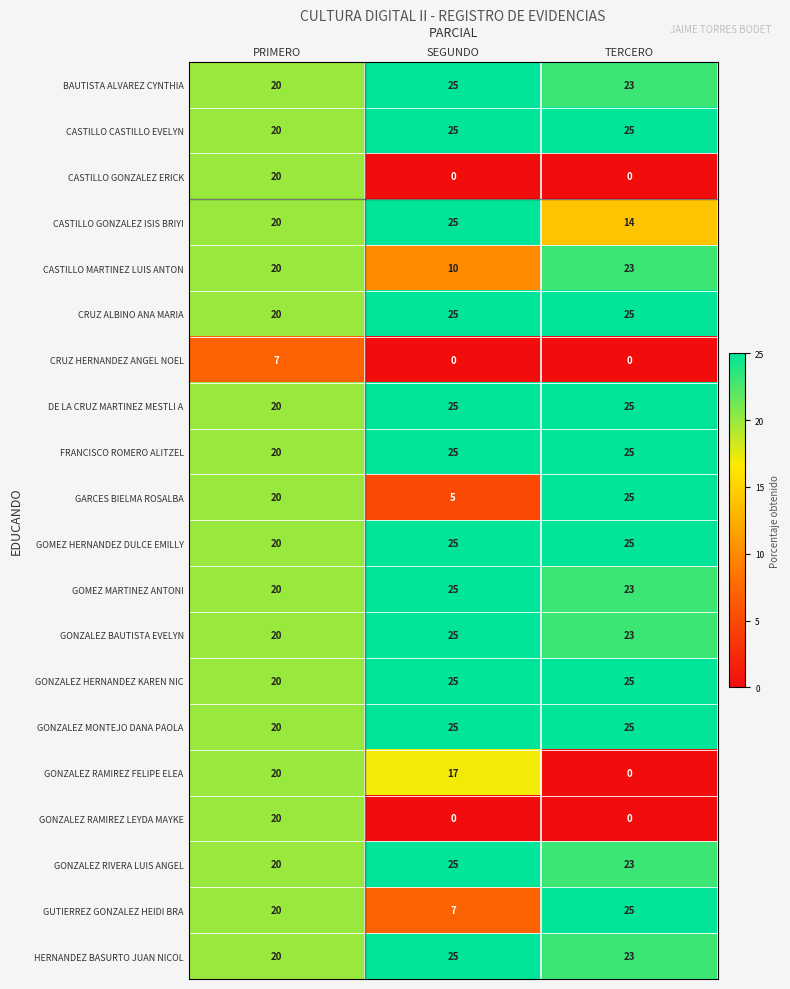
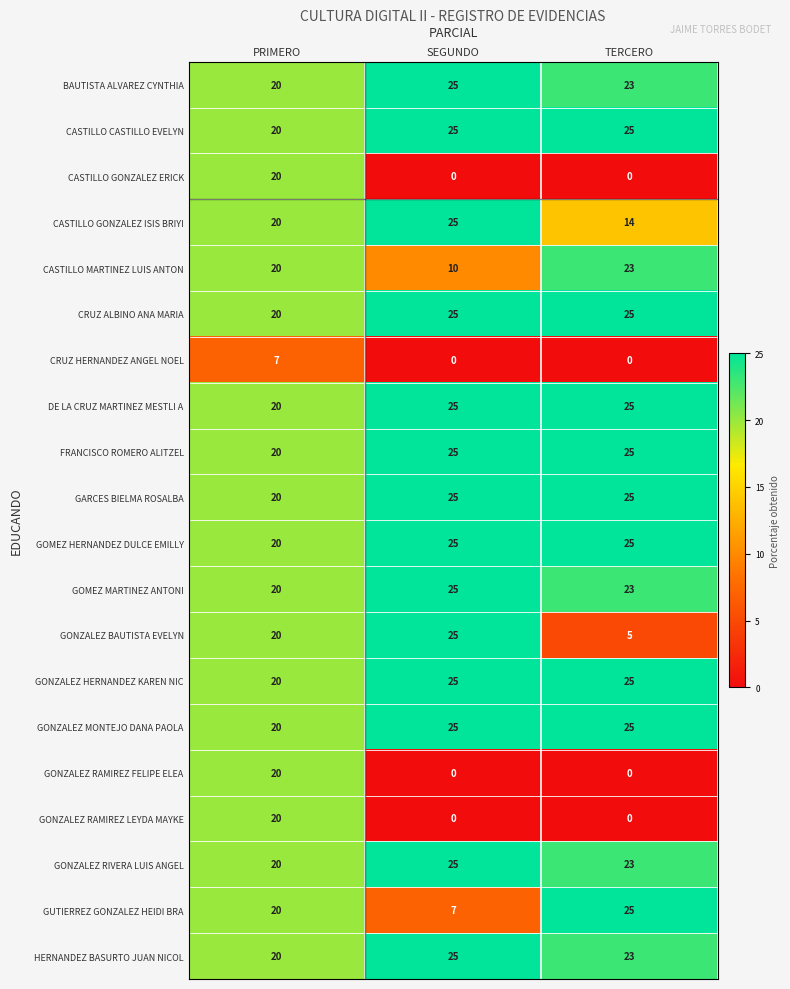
GARCES BIELMA ROSALBA, SEGUNDO: 5 -> 25
GONZALEZ BAUTISTA EVELYN, TERCERO: 23 -> 5
GONZALEZ RAMIREZ FELIPE ELEA, SEGUNDO: 17 -> 0
